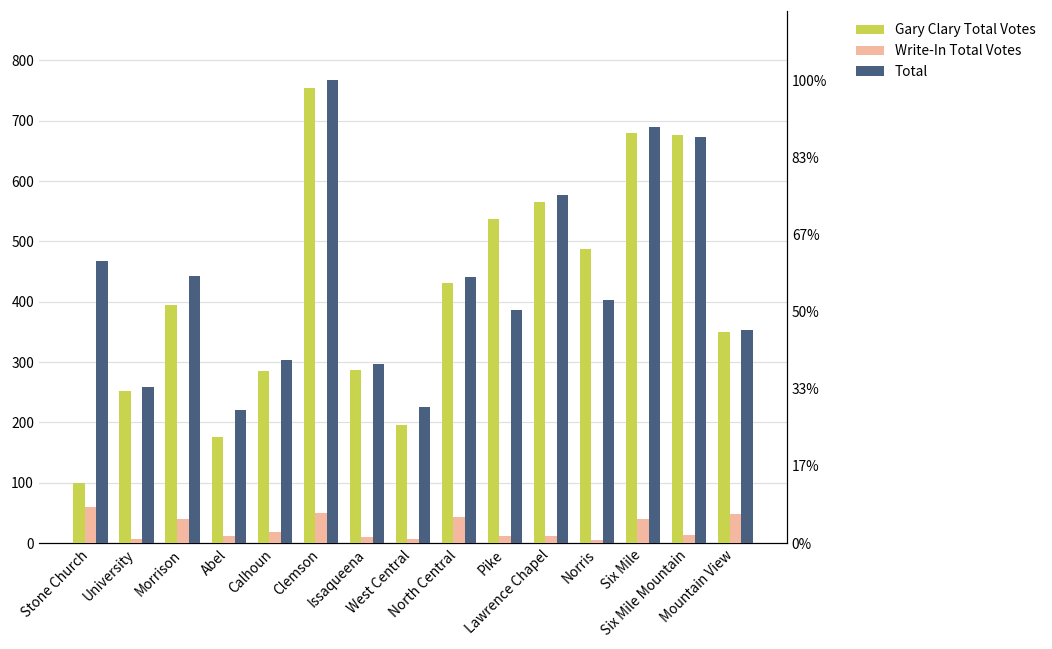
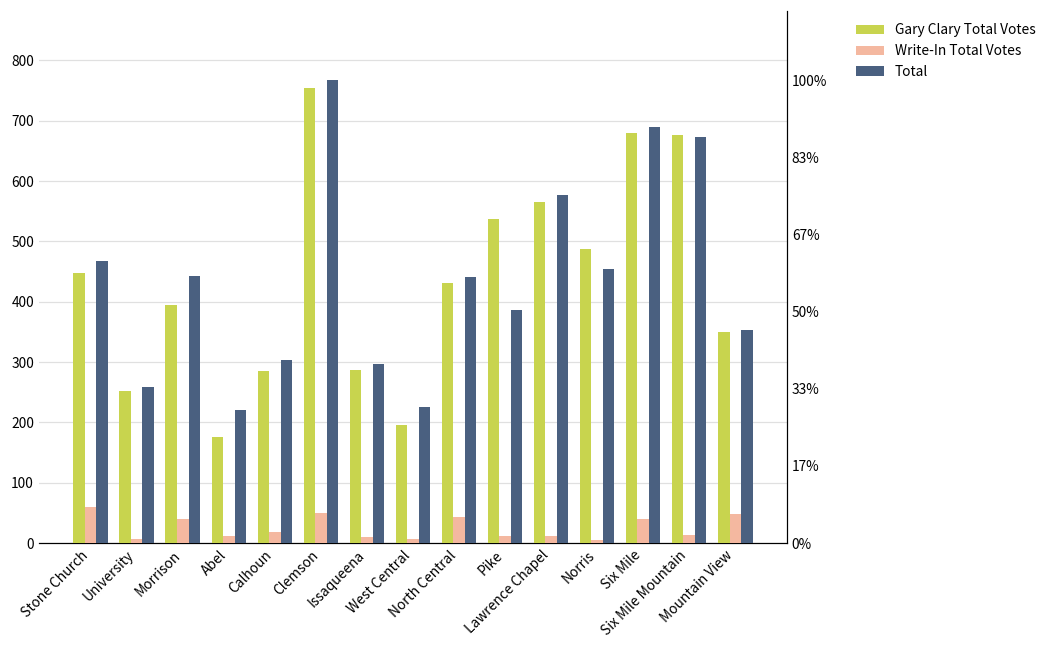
Gary Clary Total Votes, Stone Church: 100 -> 450
Total, Norris: 400 -> 460
